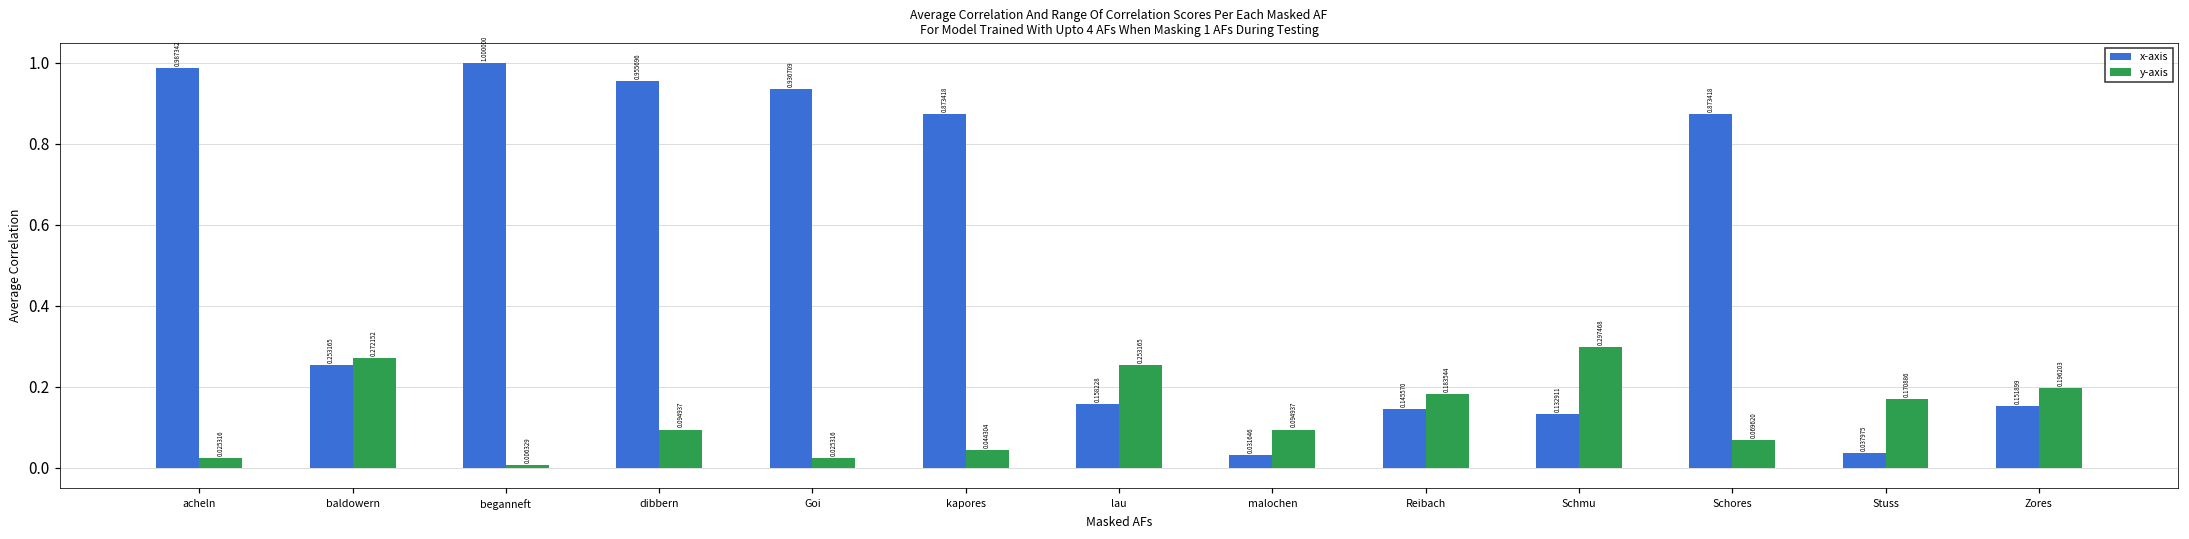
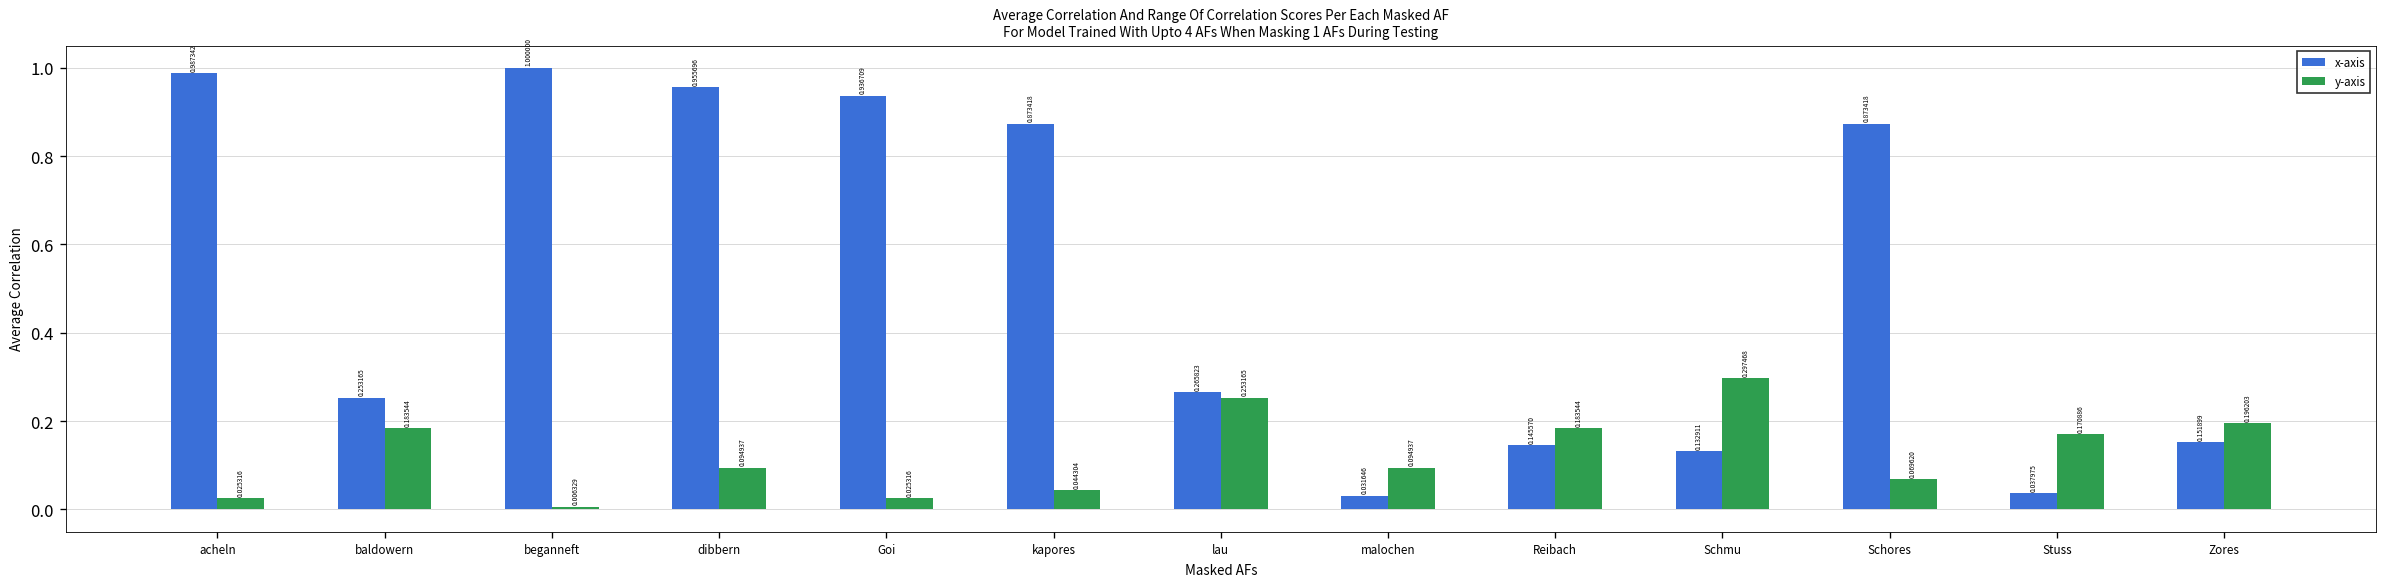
y-axis, baldowern: 0.272152 -> 0.183544
x-axis, lau: 0.158228 -> 0.265823
